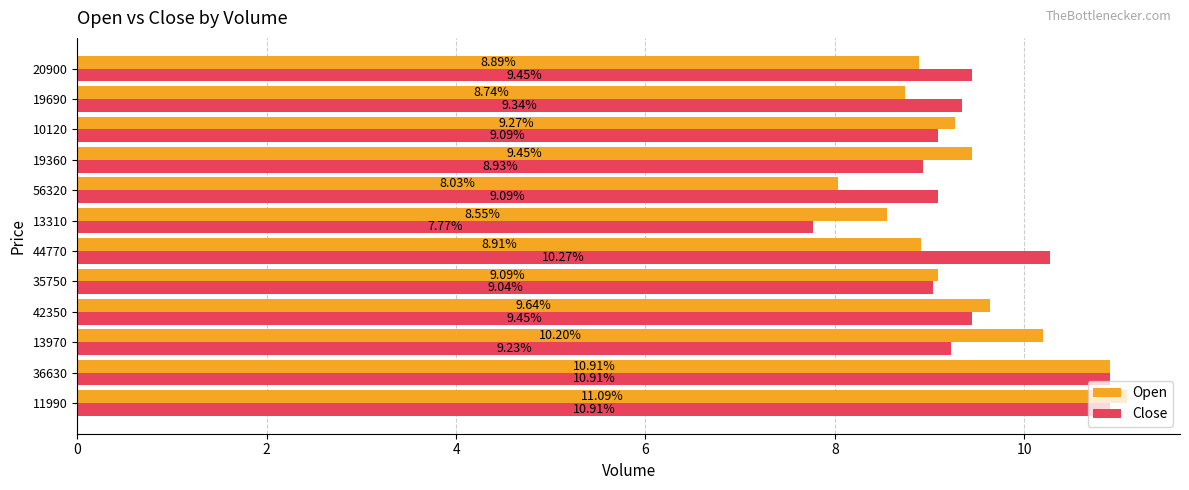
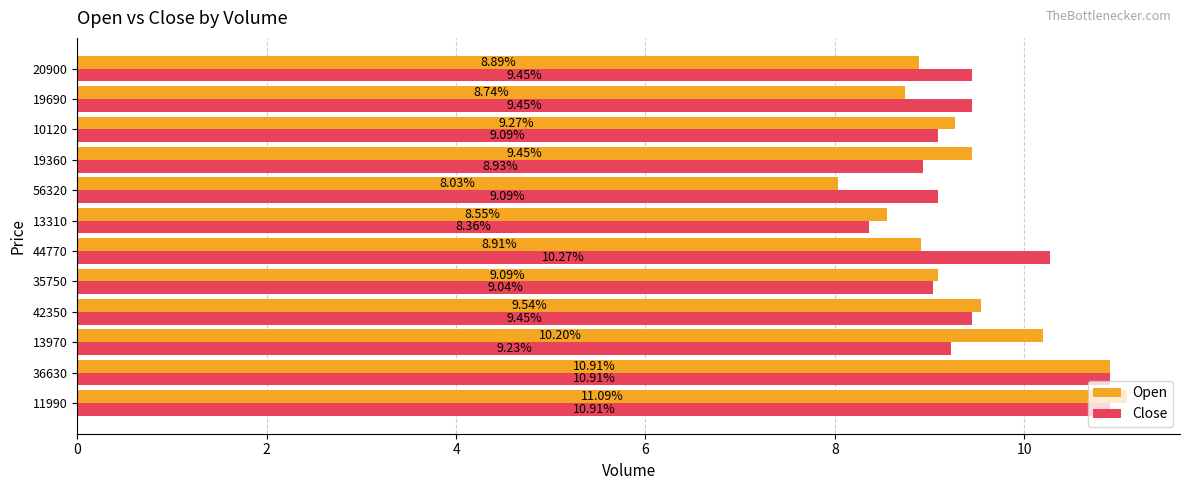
Close, 19690: 9.34% -> 9.45%
Close, 13310: 7.77% -> 8.36%
Open, 42350: 9.64% -> 9.54%
